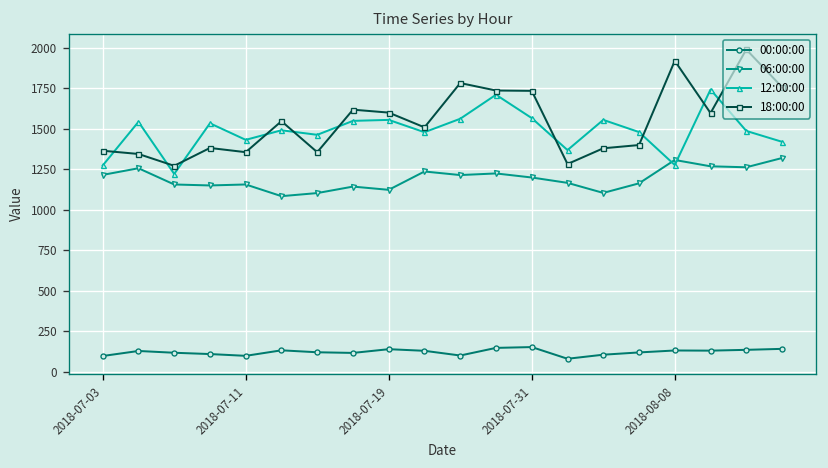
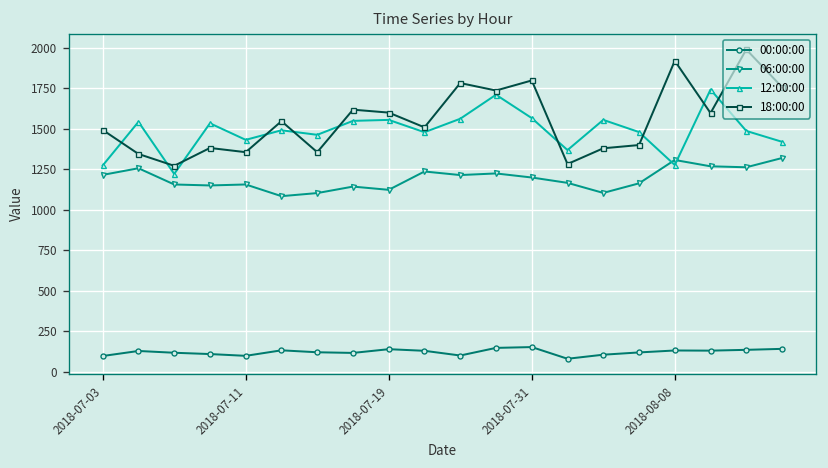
18:00:00, 2018-07-03: 1360 -> 1490
18:00:00, 2018-07-31: 1730 -> 1800
